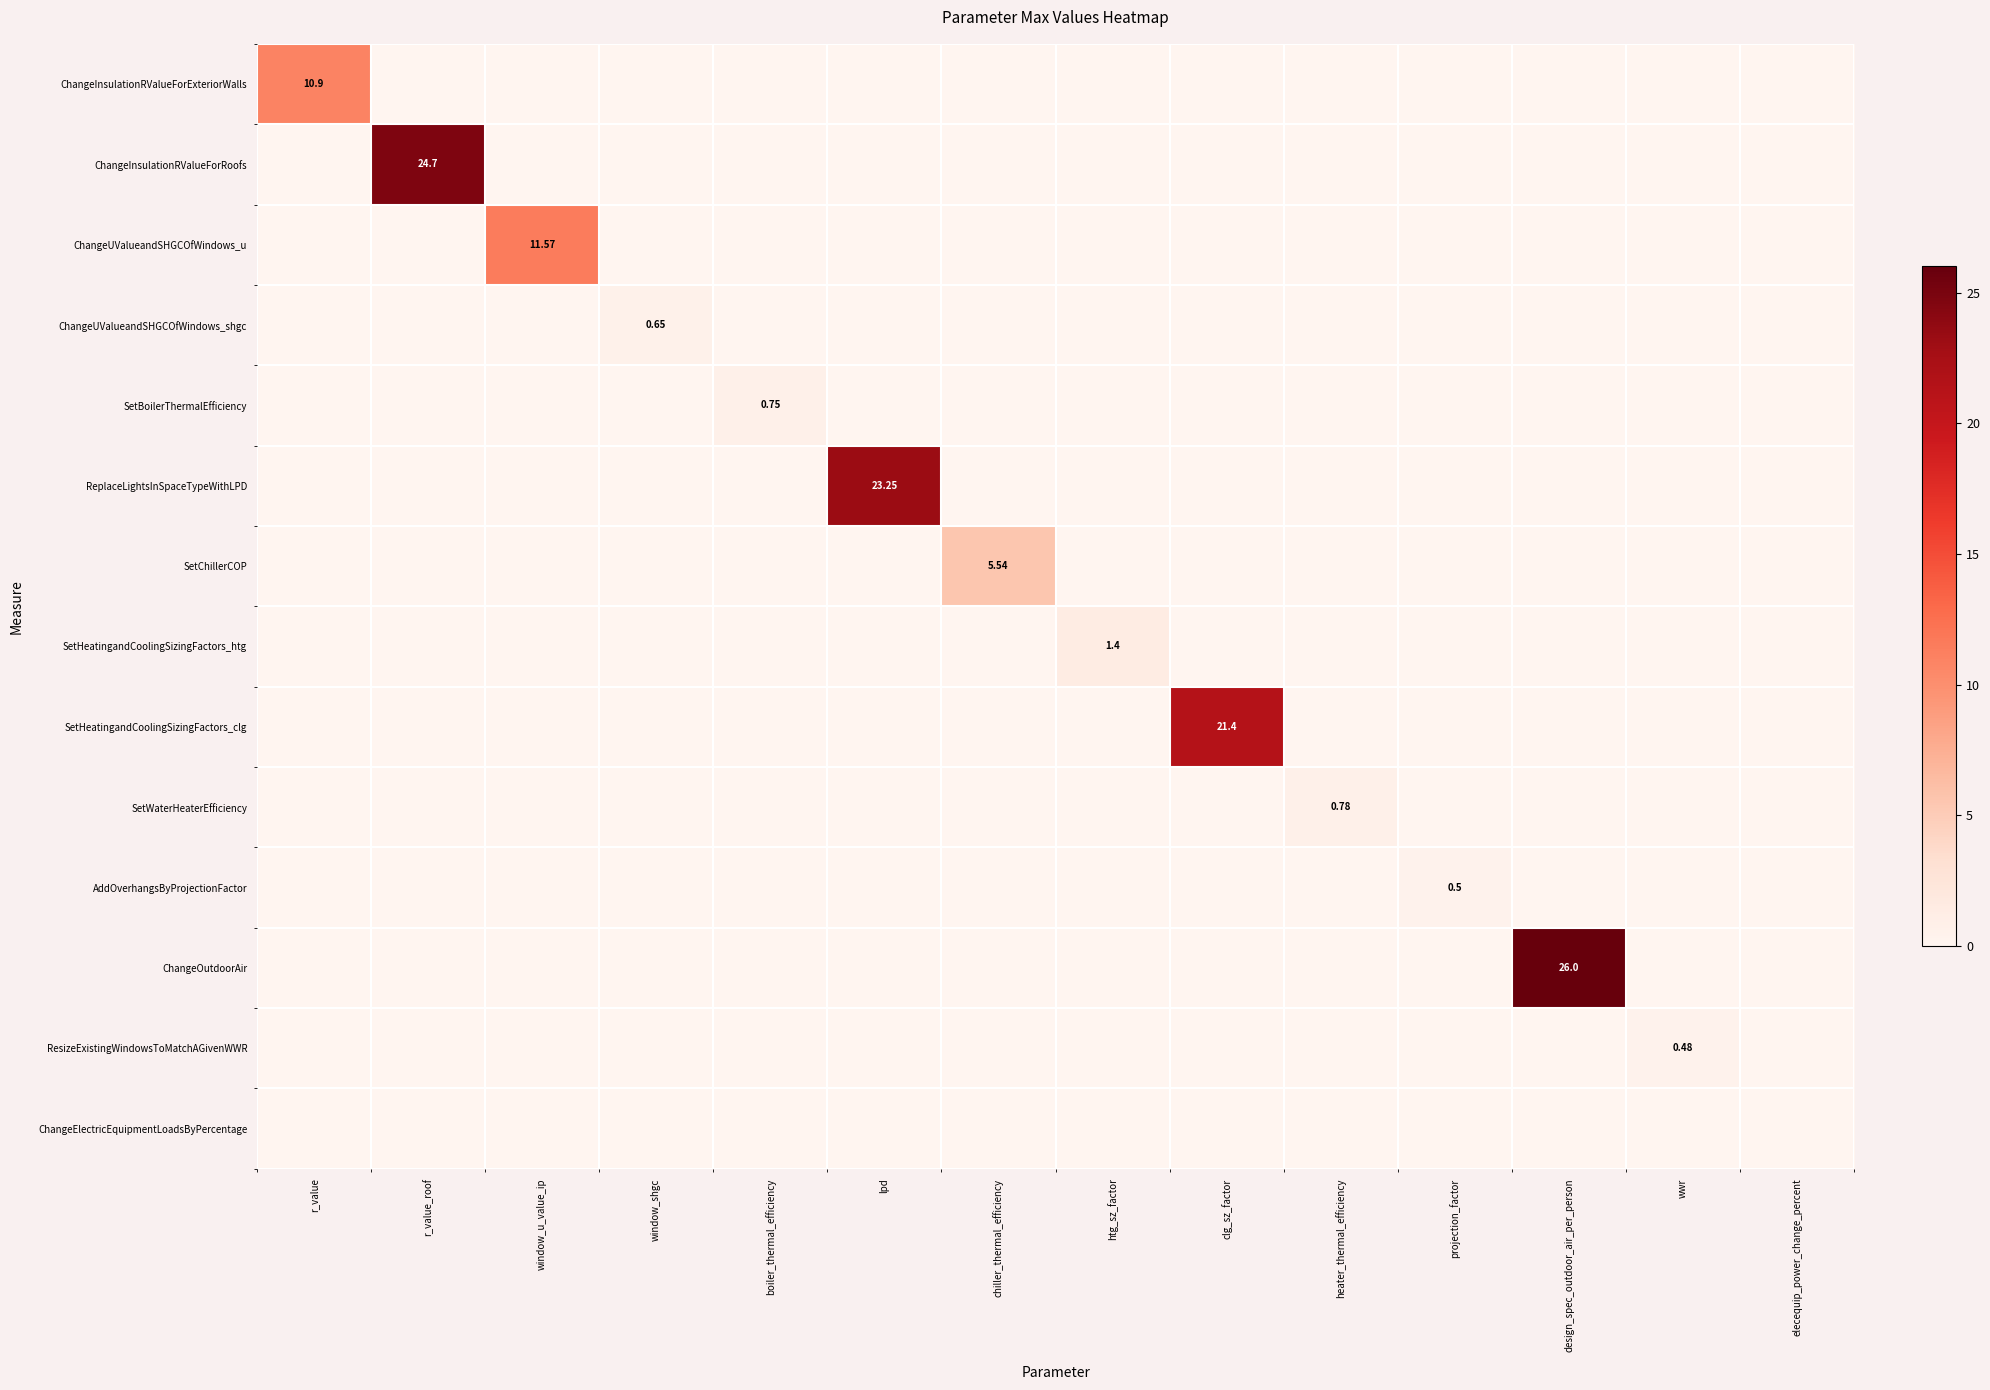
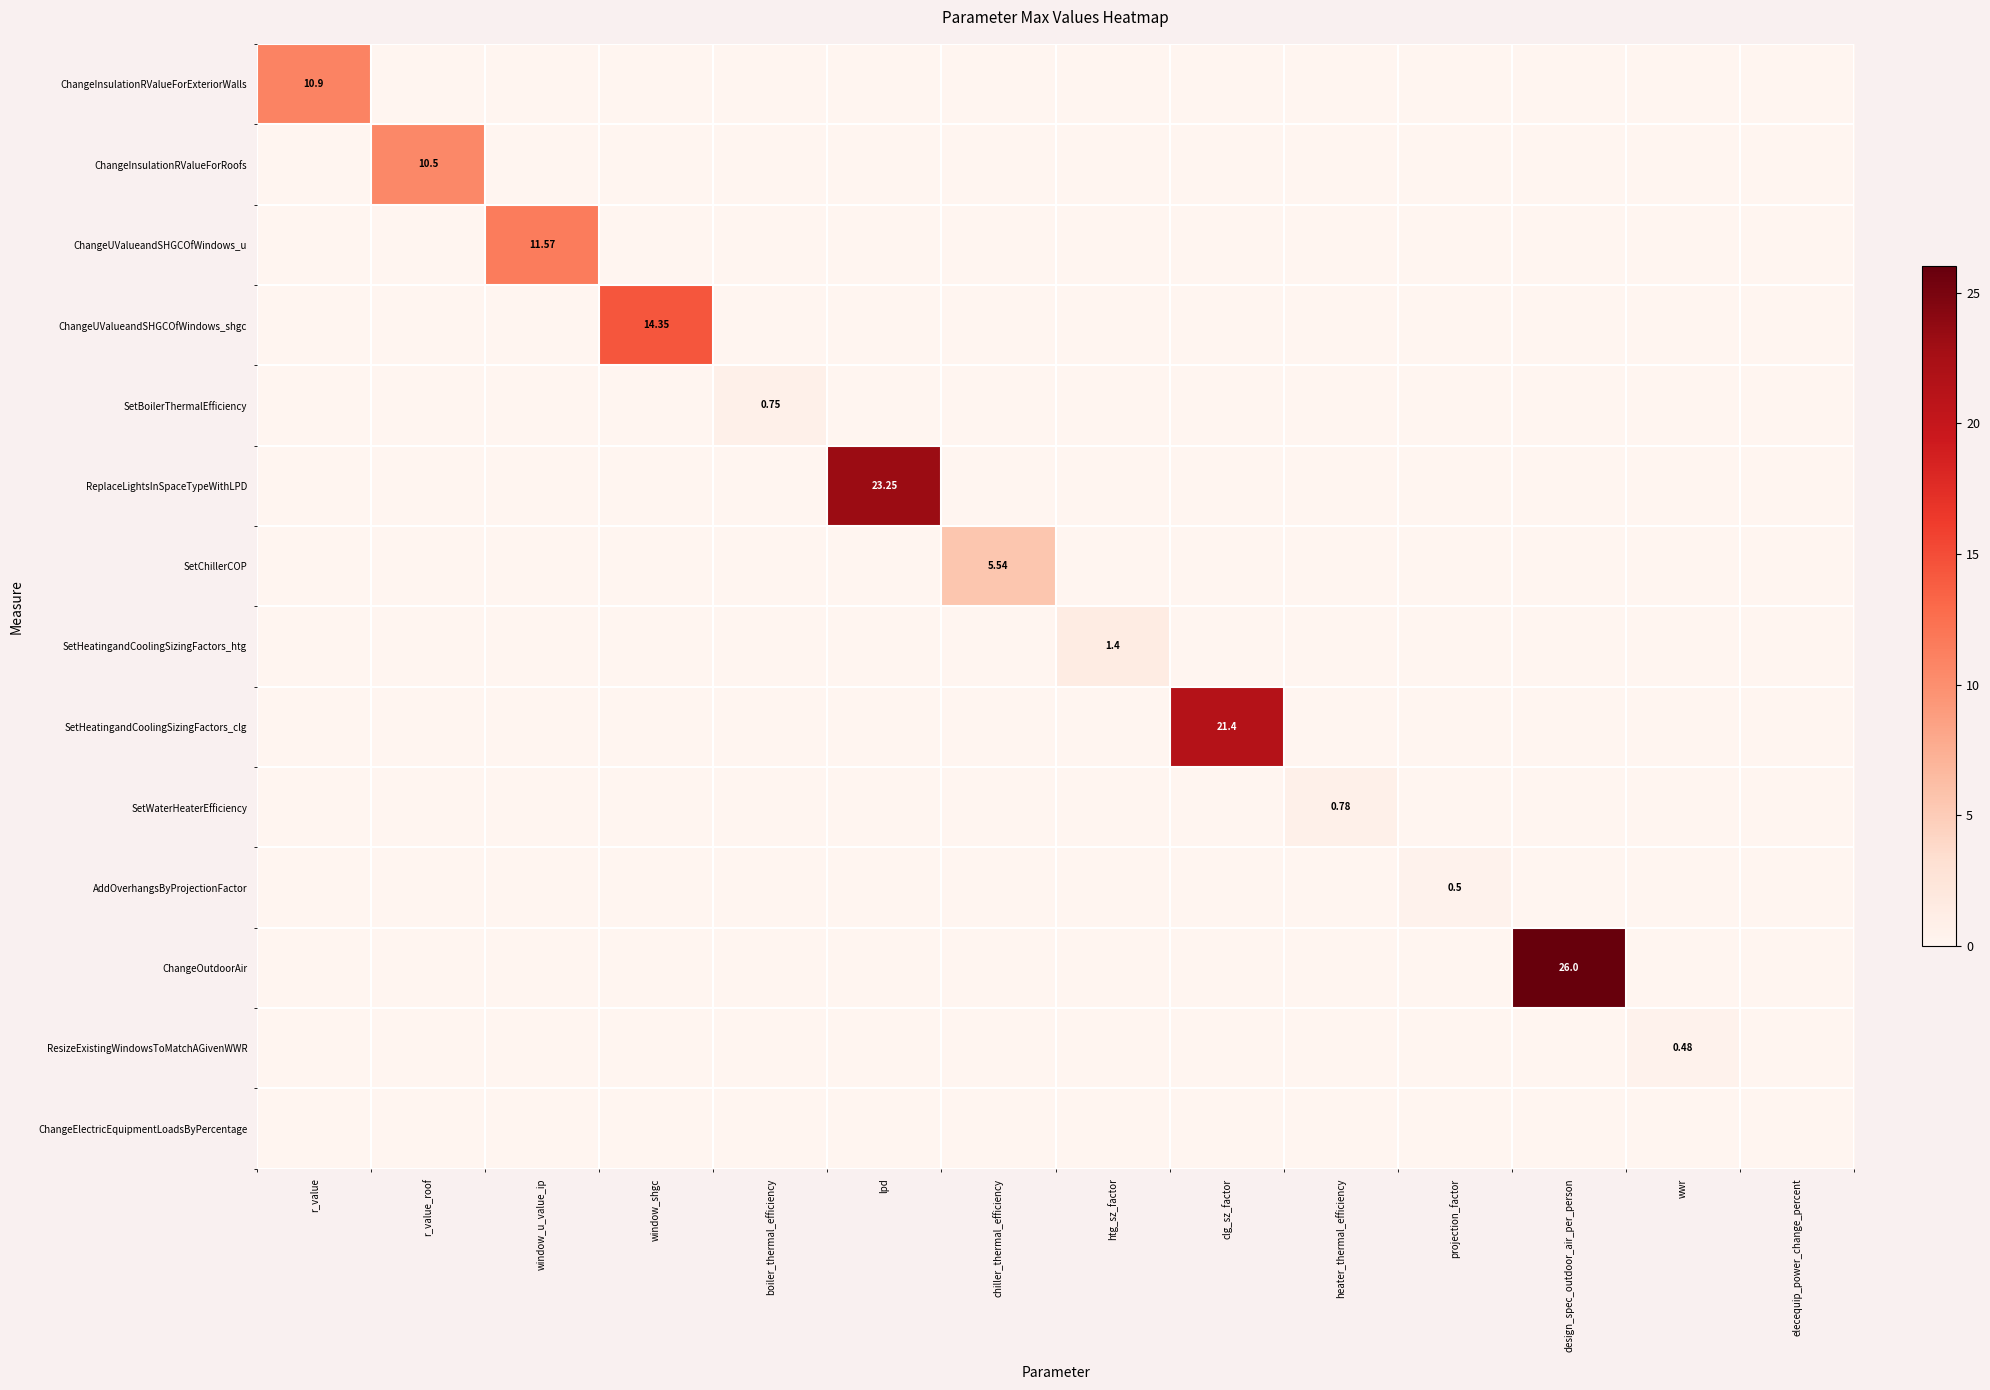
ChangeInsulationRValueForRoofs, r_value_roof: 24.7 -> 10.5
ChangeUValueandSHGCOfWindows_shgc, window_shgc: 0.65 -> 14.35
